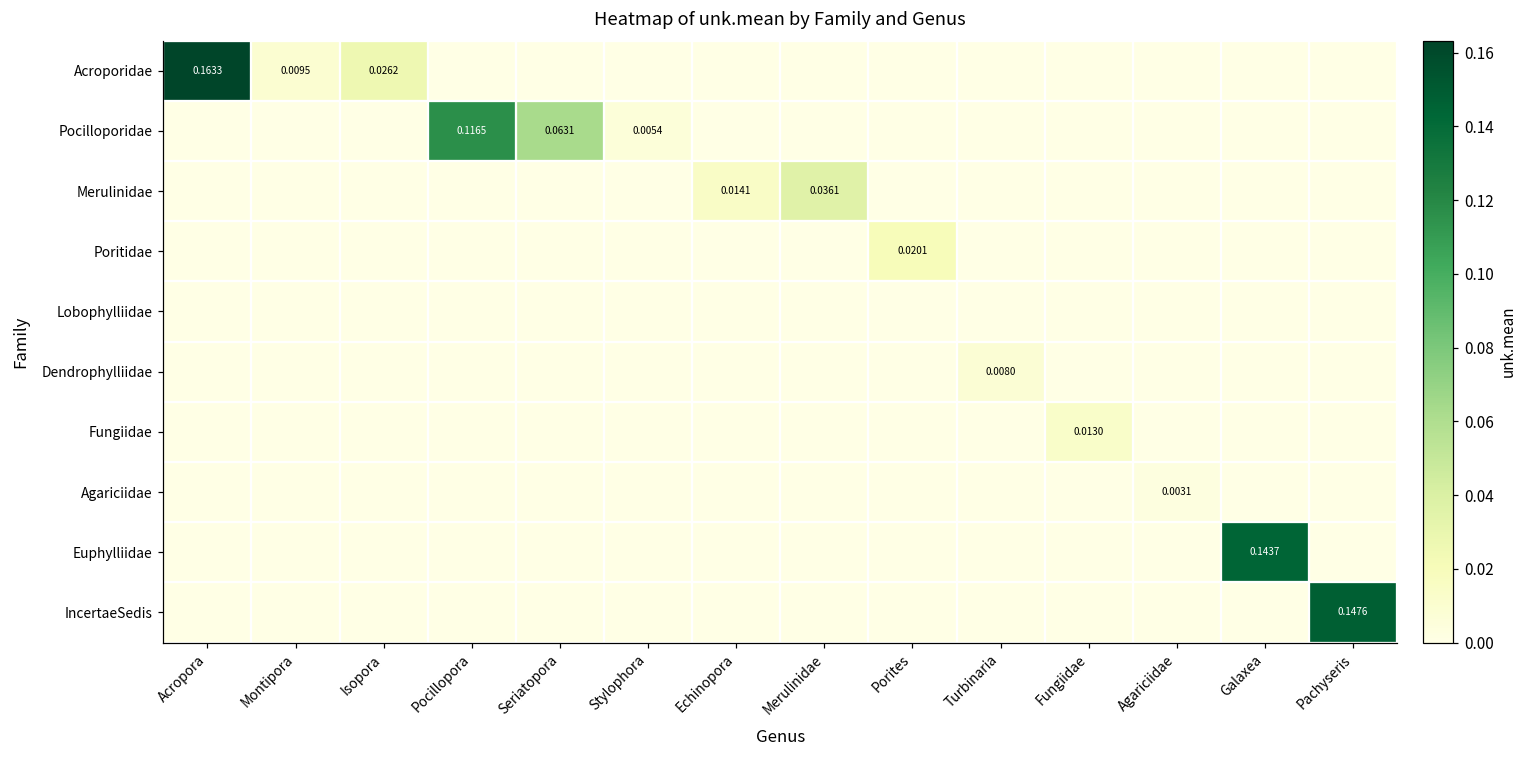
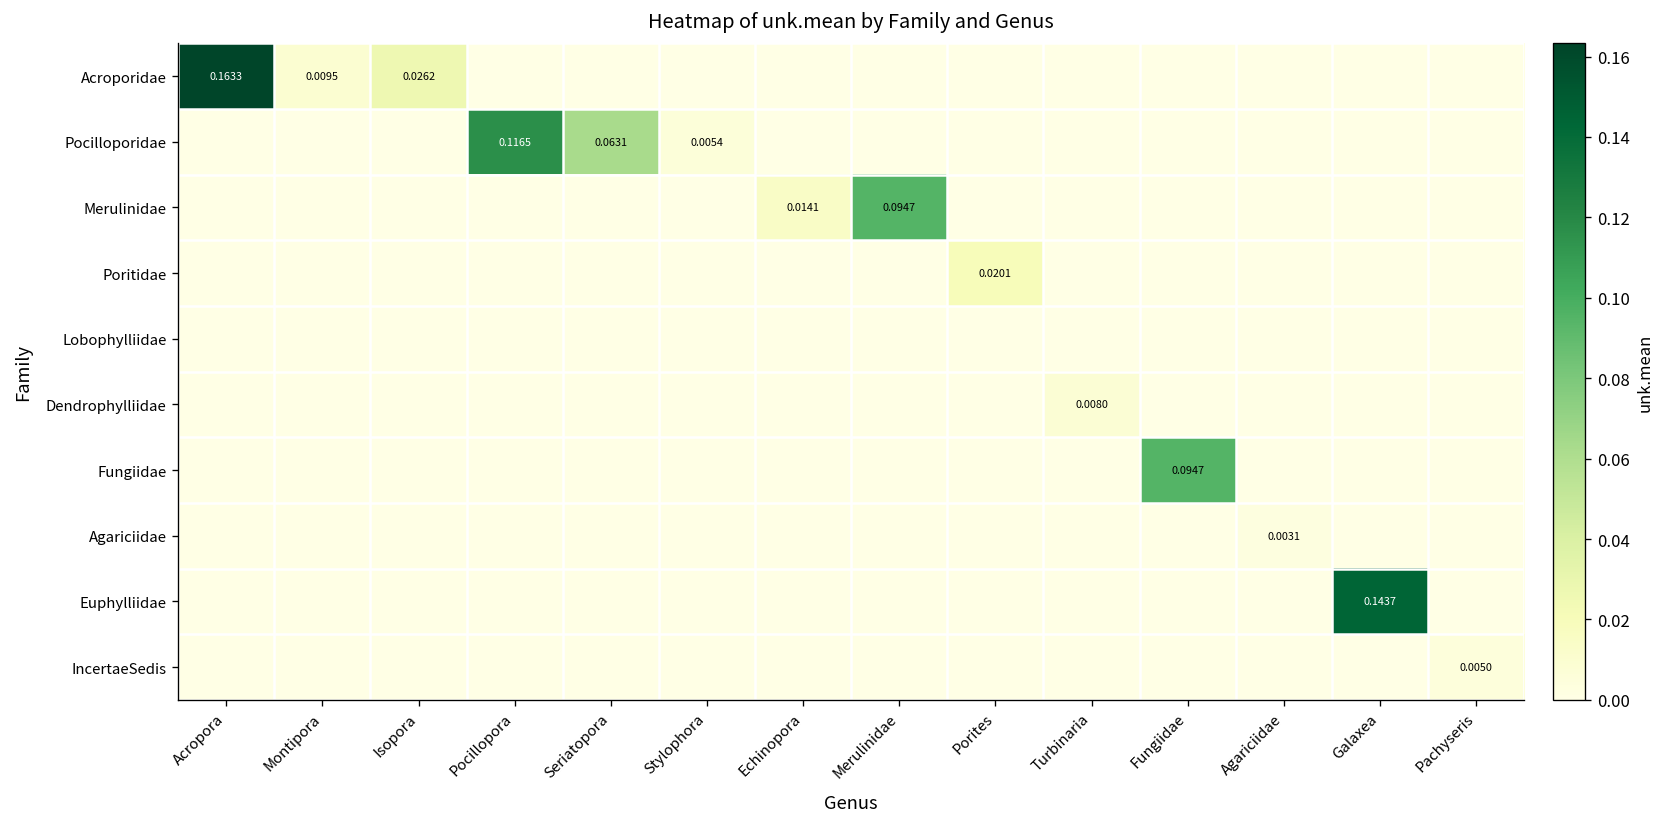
Merulinidae, Merulinidae: 0.0361 -> 0.0947
Fungiidae, Fungiidae: 0.0130 -> 0.0947
IncertaeSedis, Pachyseris: 0.1476 -> 0.0050
